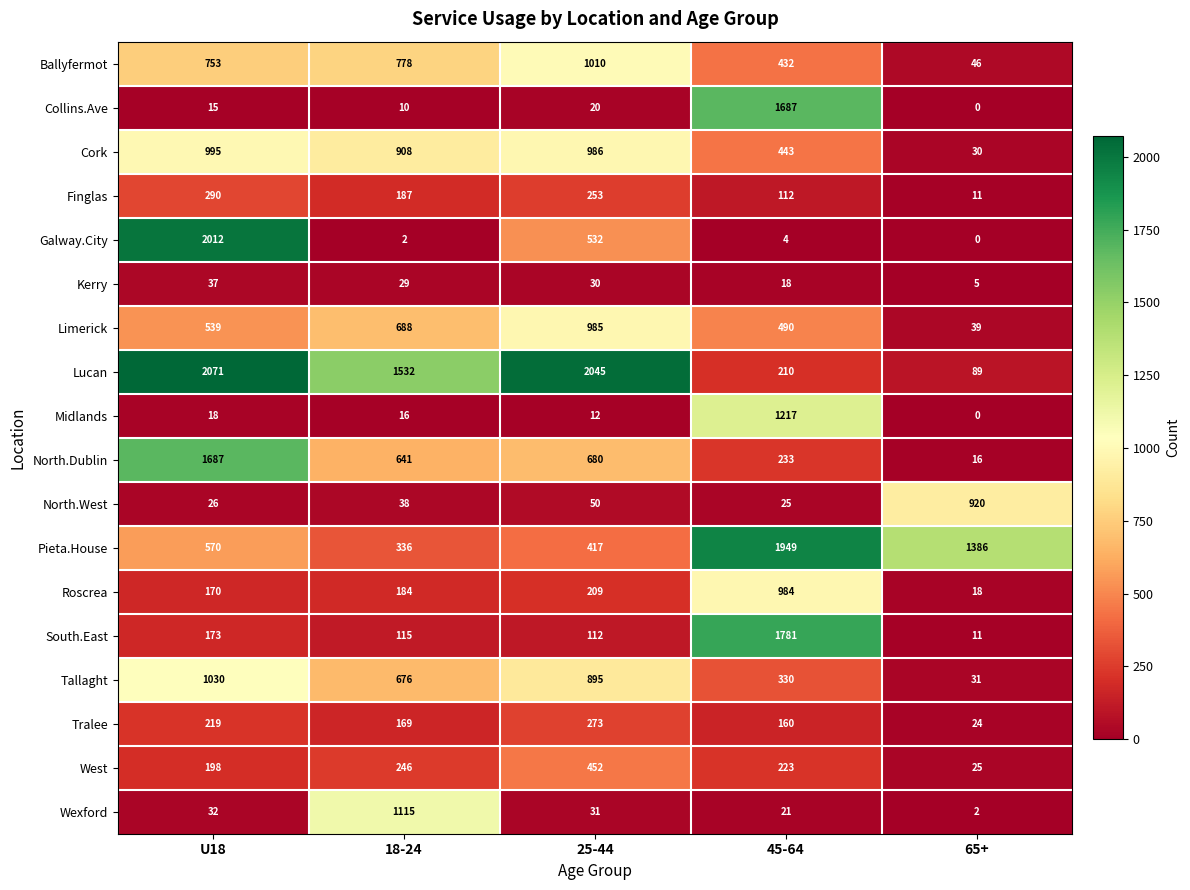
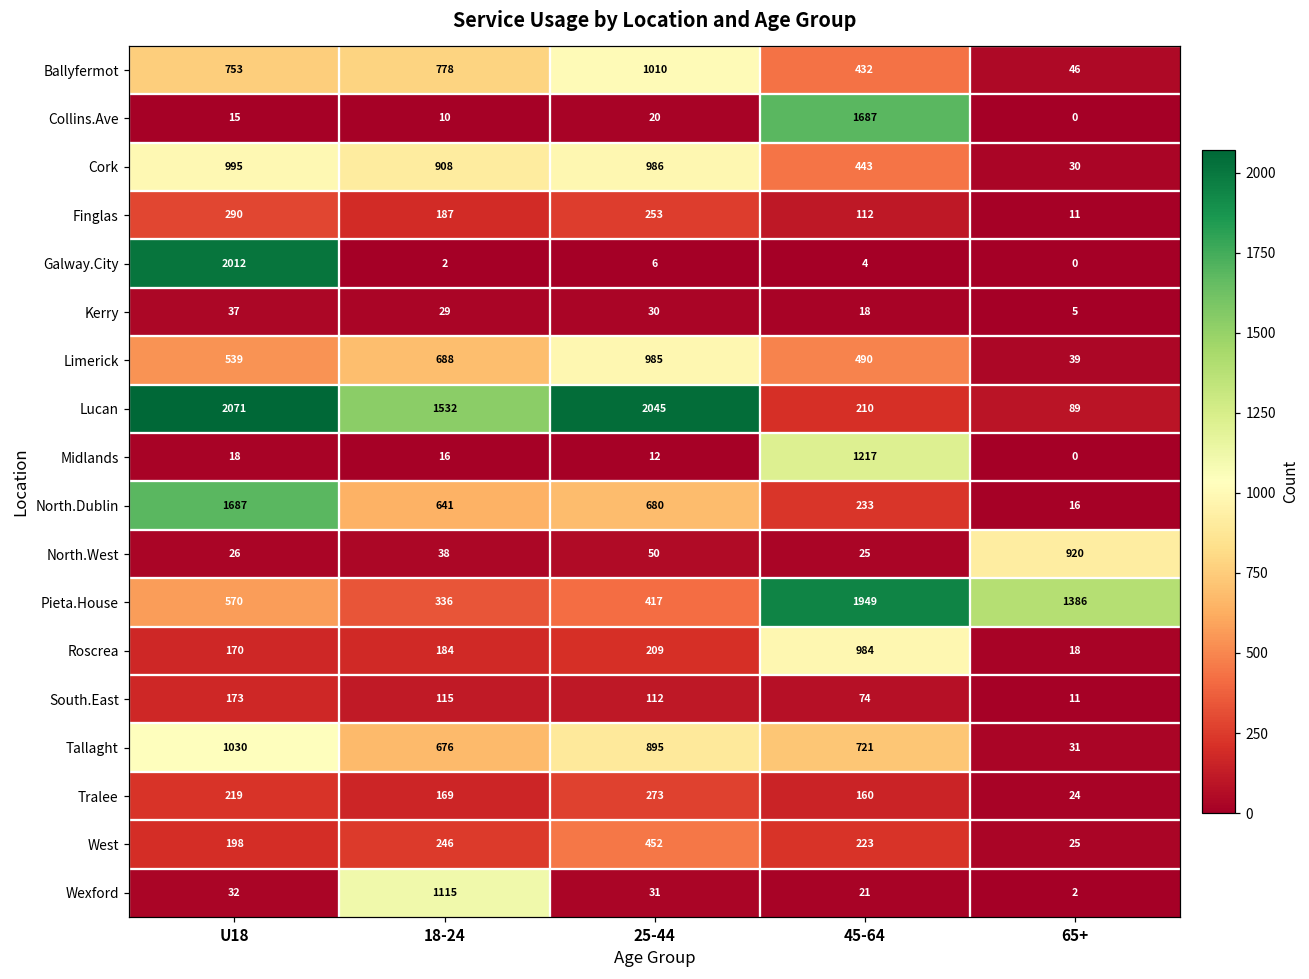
Galway.City, 25-44: 532 -> 6
South.East, 45-64: 1781 -> 74
Tallaght, 45-64: 330 -> 721
